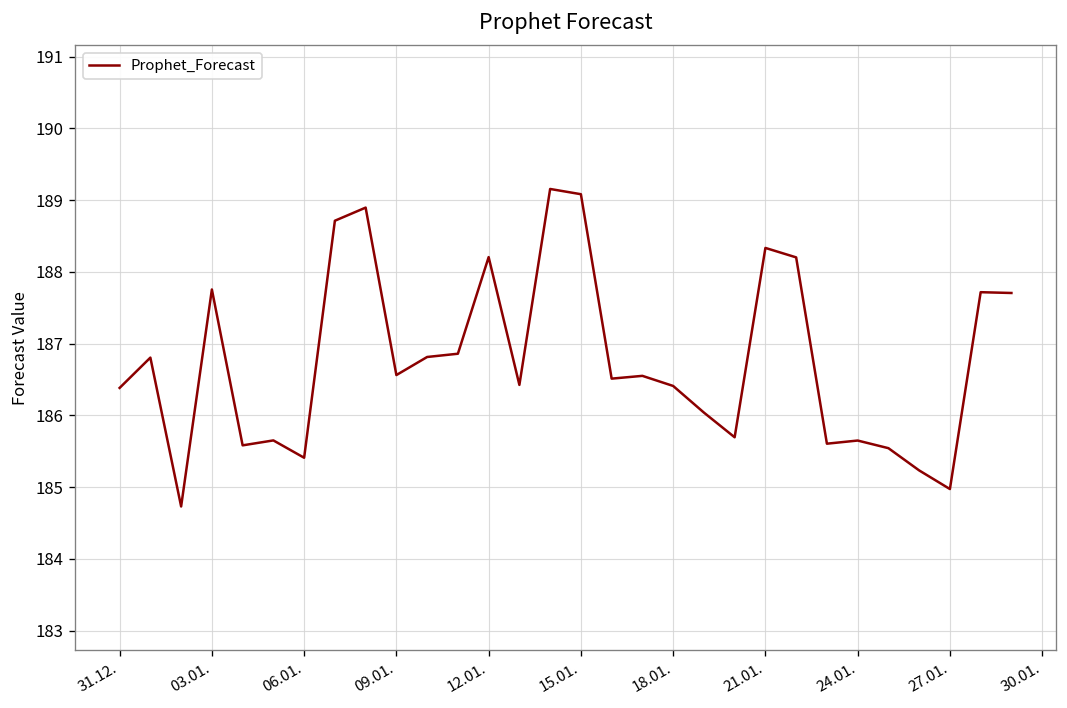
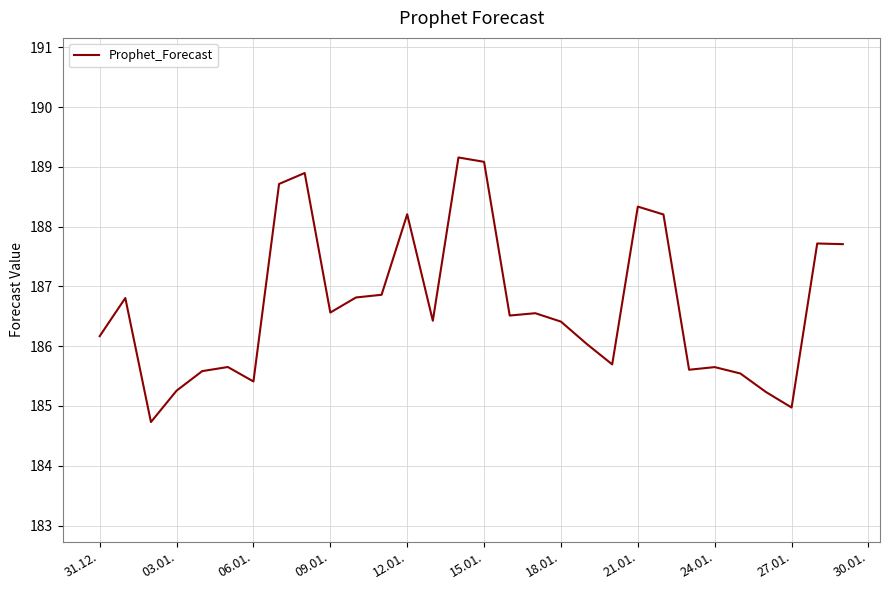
31.12.: 186.4 -> 186.2
03.01.: 187.8 -> 185.3
